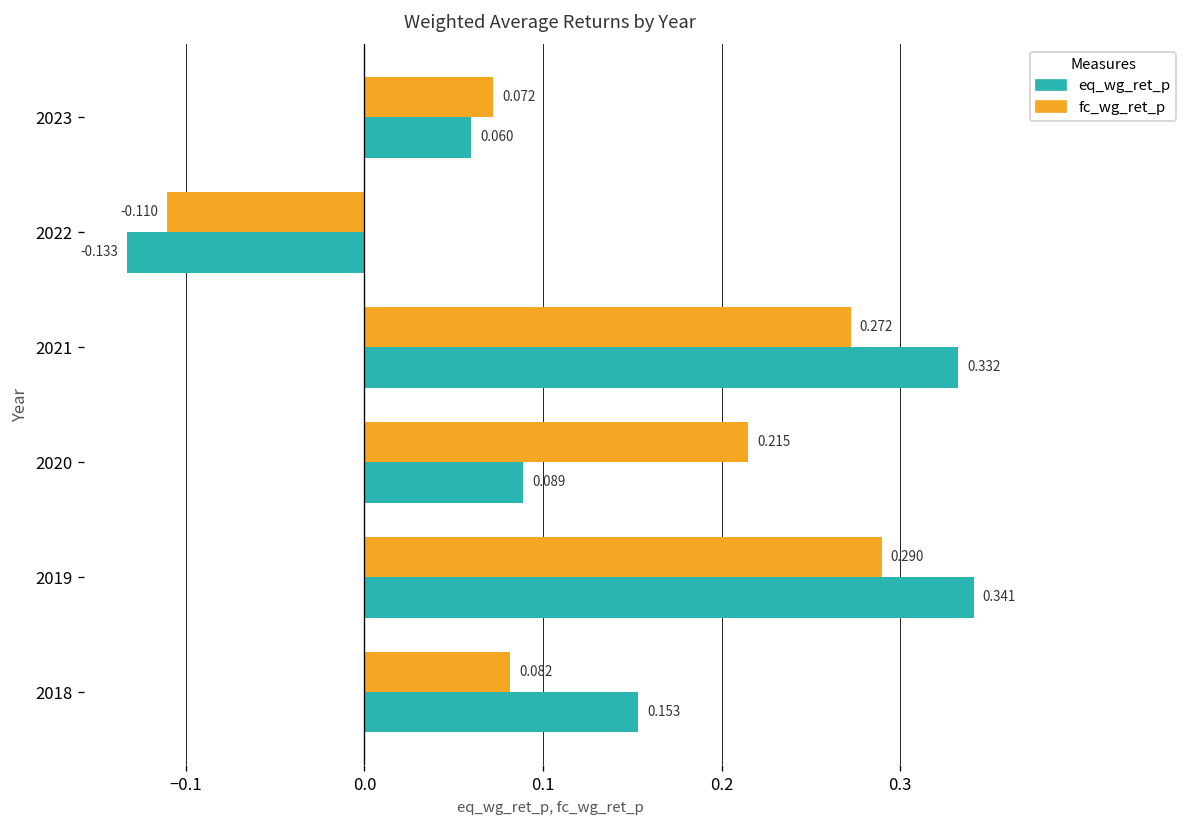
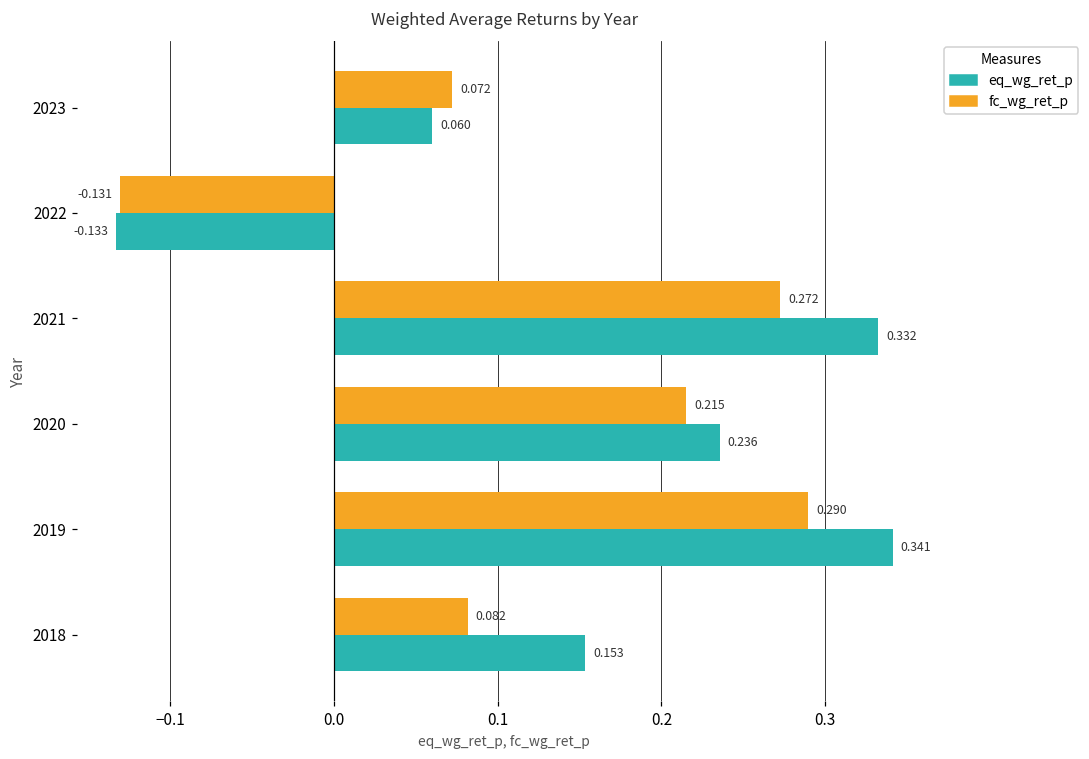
fc_wg_ret_p, 2022: -0.110 -> -0.131
eq_wg_ret_p, 2020: 0.089 -> 0.236
